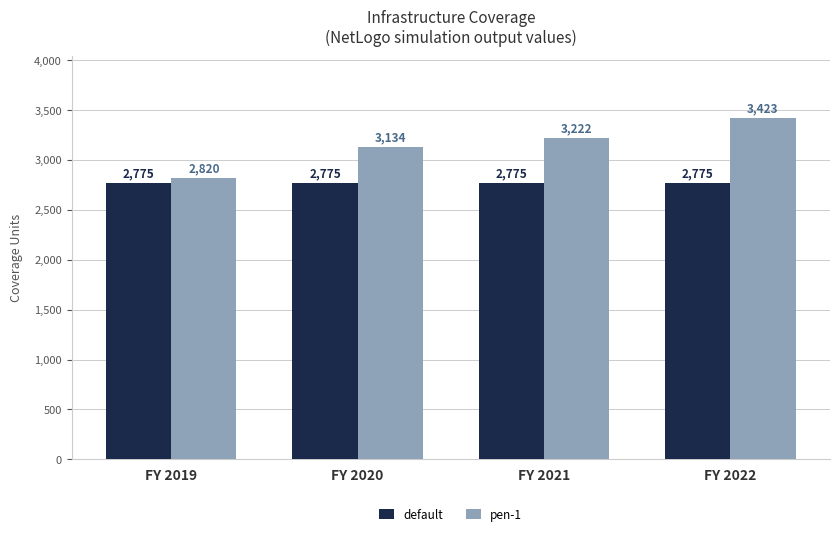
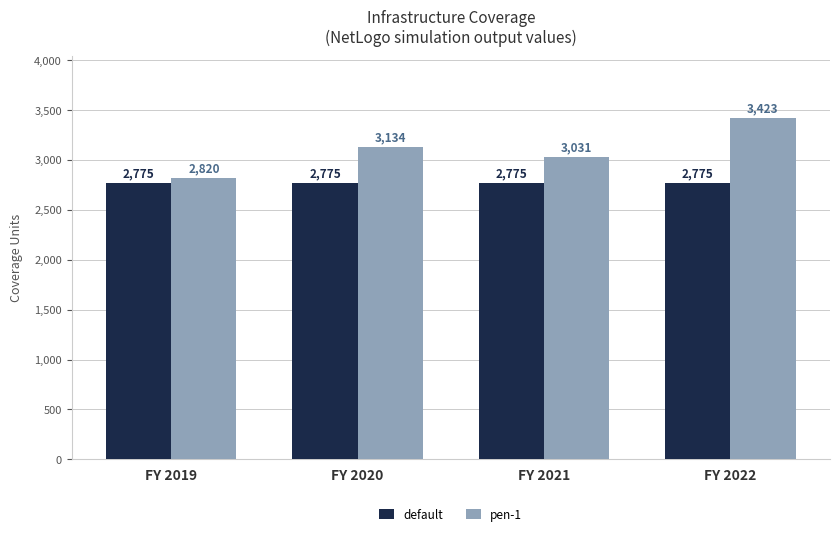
pen-1, FY 2021: 3,222 -> 3,031
